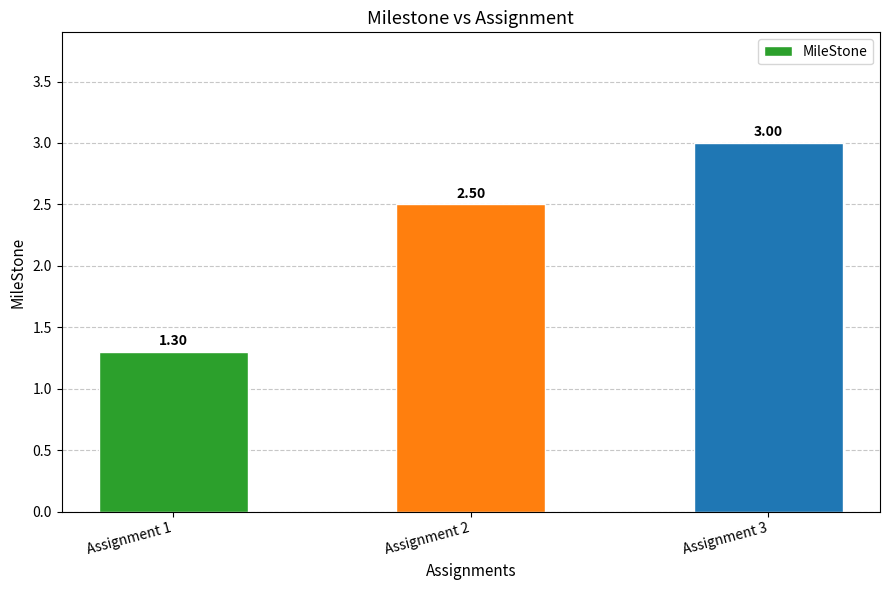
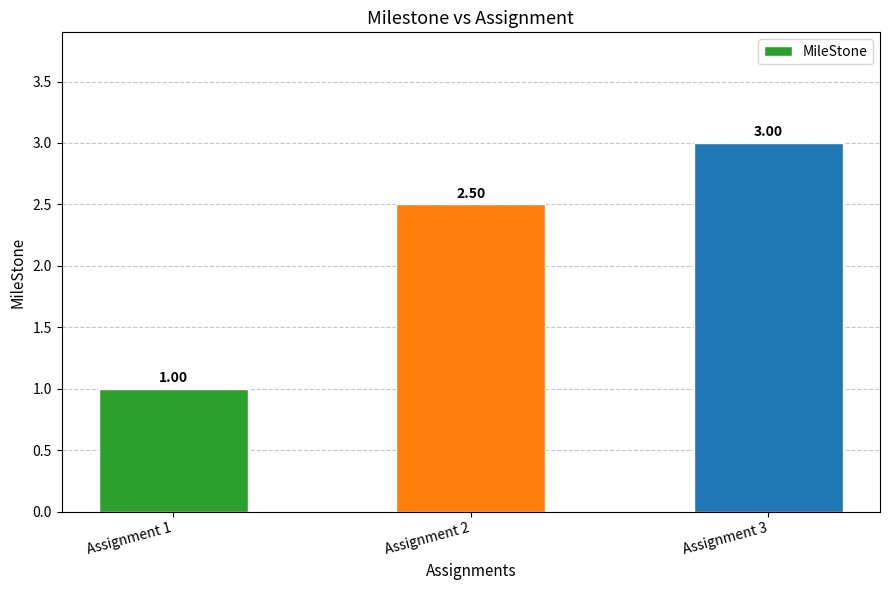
Assignment 1: 1.30 -> 1.00
